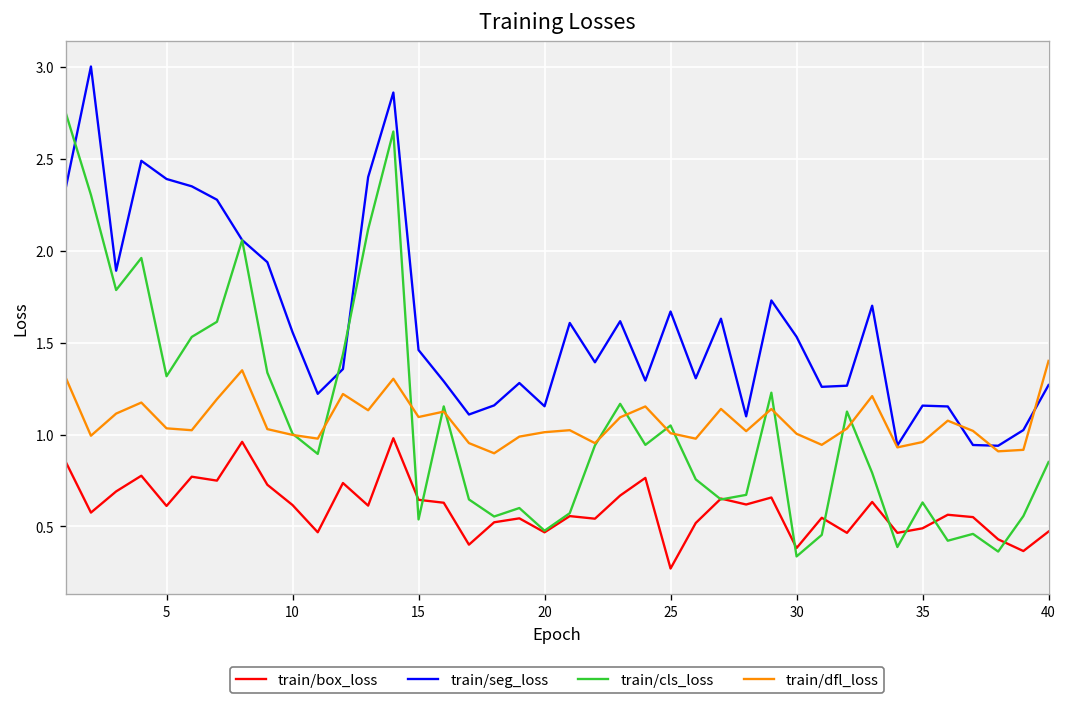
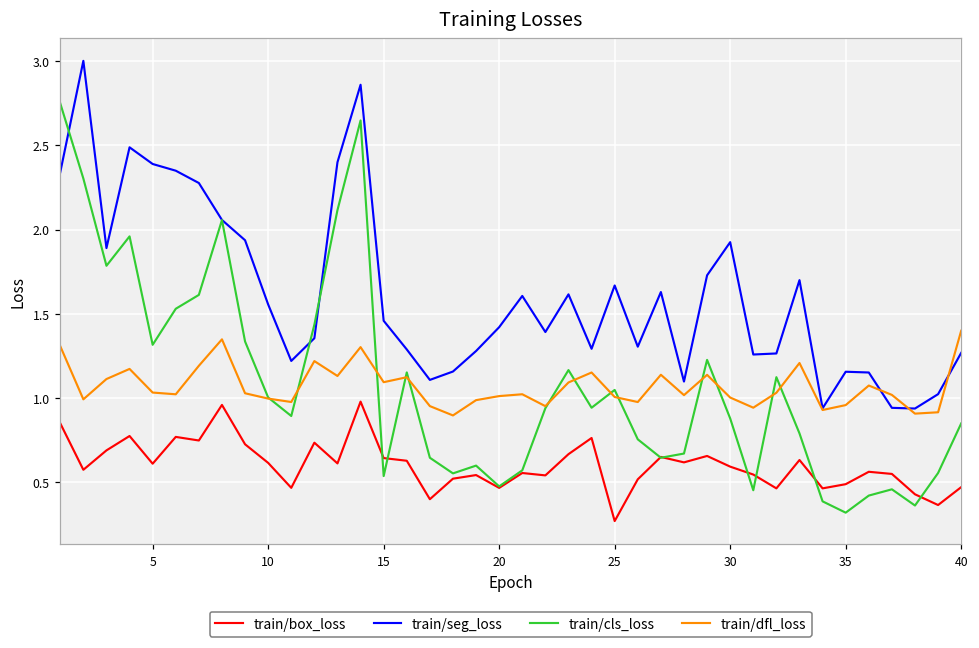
train/seg_loss, 20: 1.15 -> 1.42
train/box_loss, 30: 0.38 -> 0.59
train/seg_loss, 30: 1.53 -> 1.93
train/cls_loss, 30: 0.34 -> 0.88
train/cls_loss, 35: 0.63 -> 0.32
